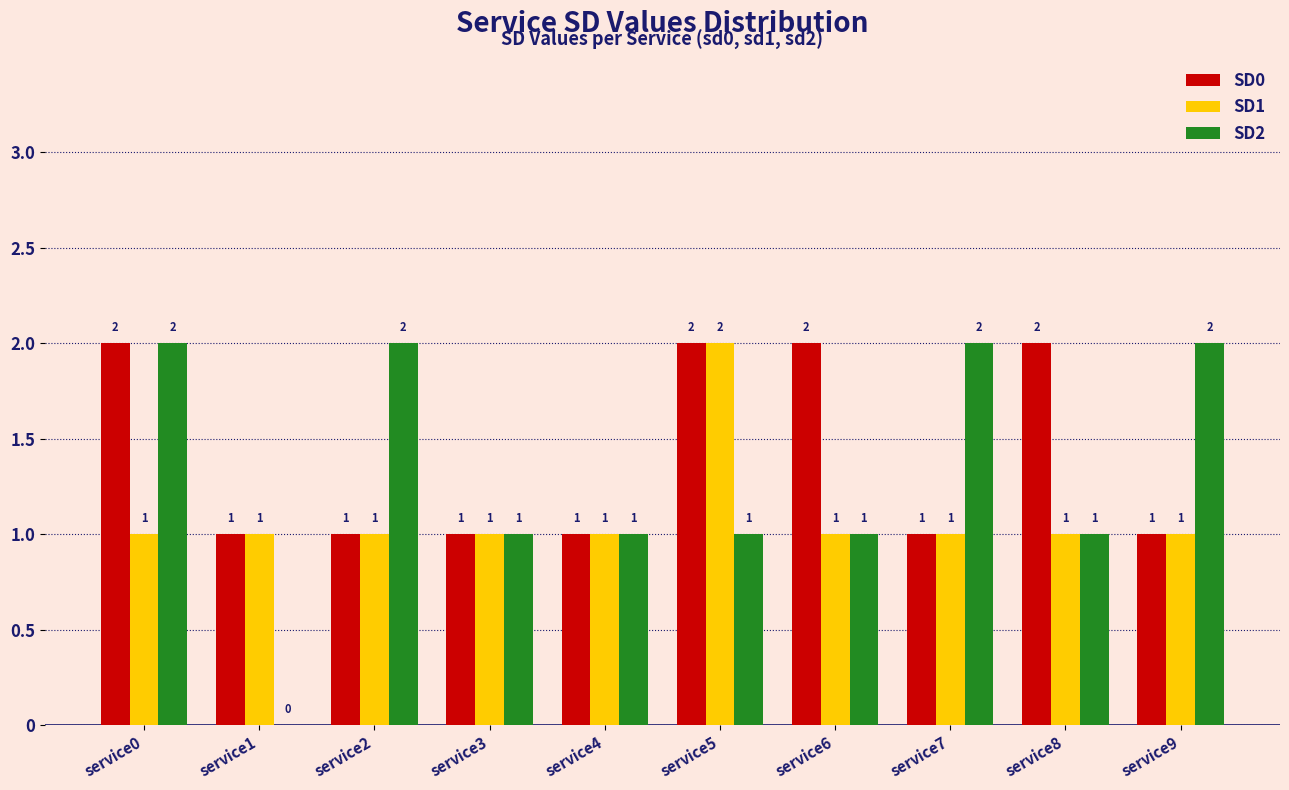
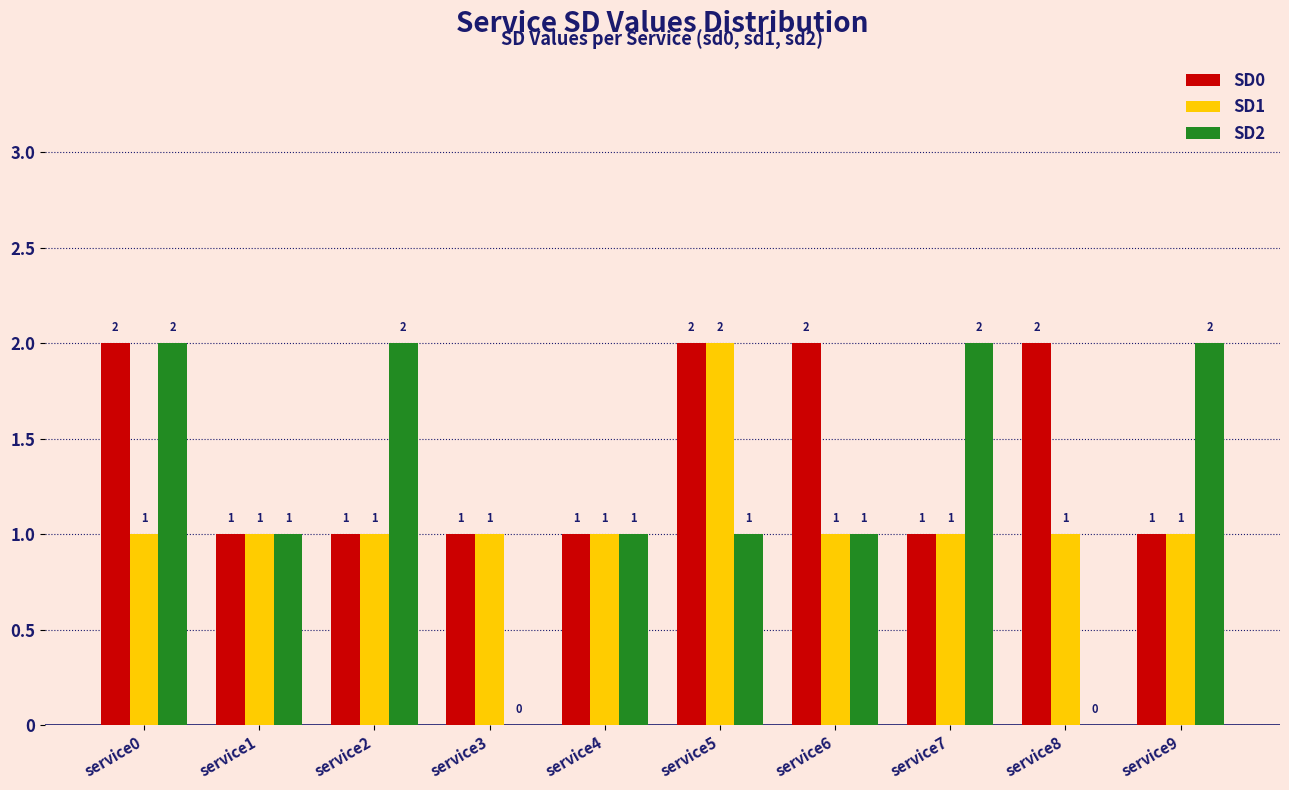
SD2, service1: 0 -> 1
SD2, service3: 1 -> 0
SD2, service8: 1 -> 0
